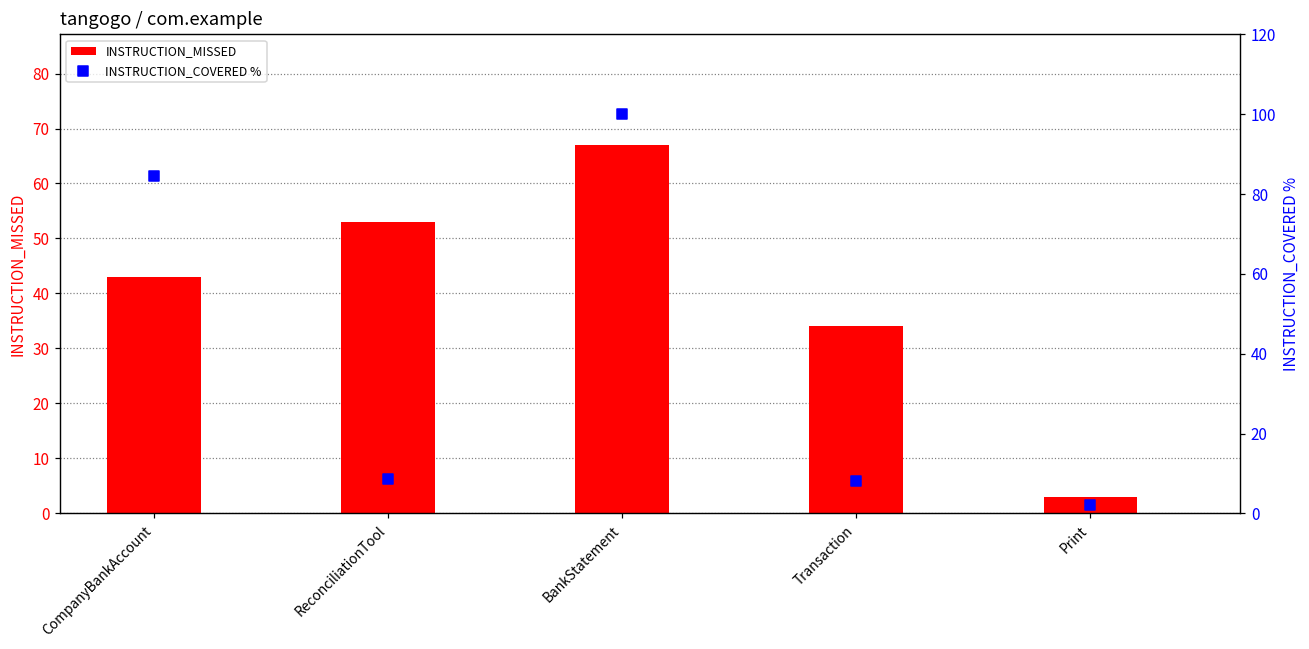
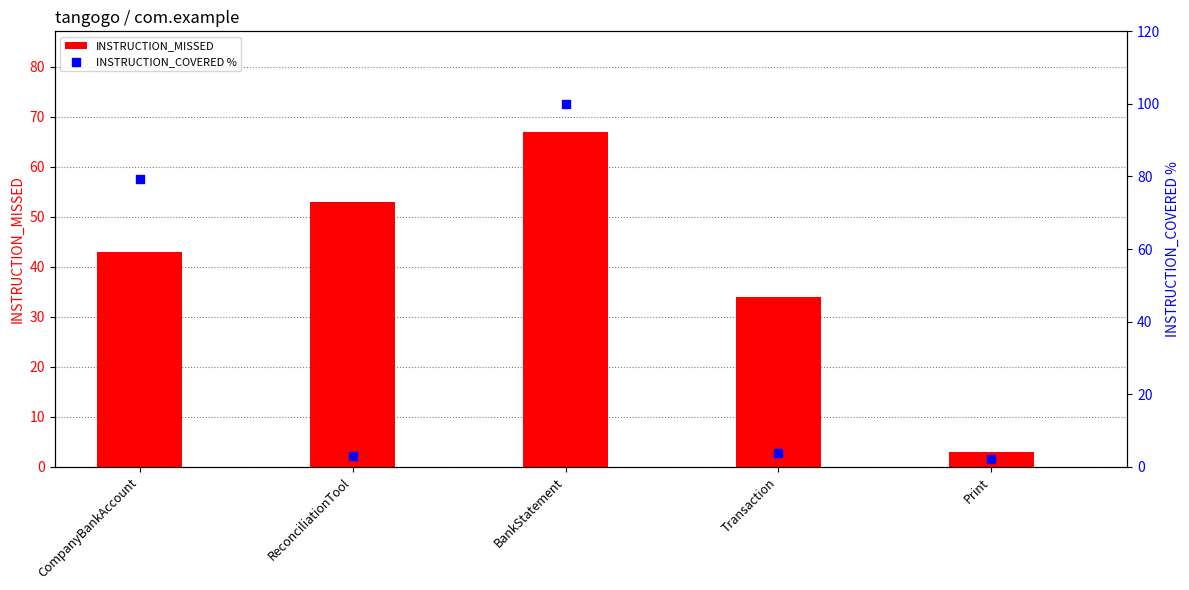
INSTRUCTION_COVERED %, CompanyBankAccount: 84 -> 79
INSTRUCTION_COVERED %, ReconciliationTool: 9 -> 3
INSTRUCTION_COVERED %, Transaction: 8 -> 4
